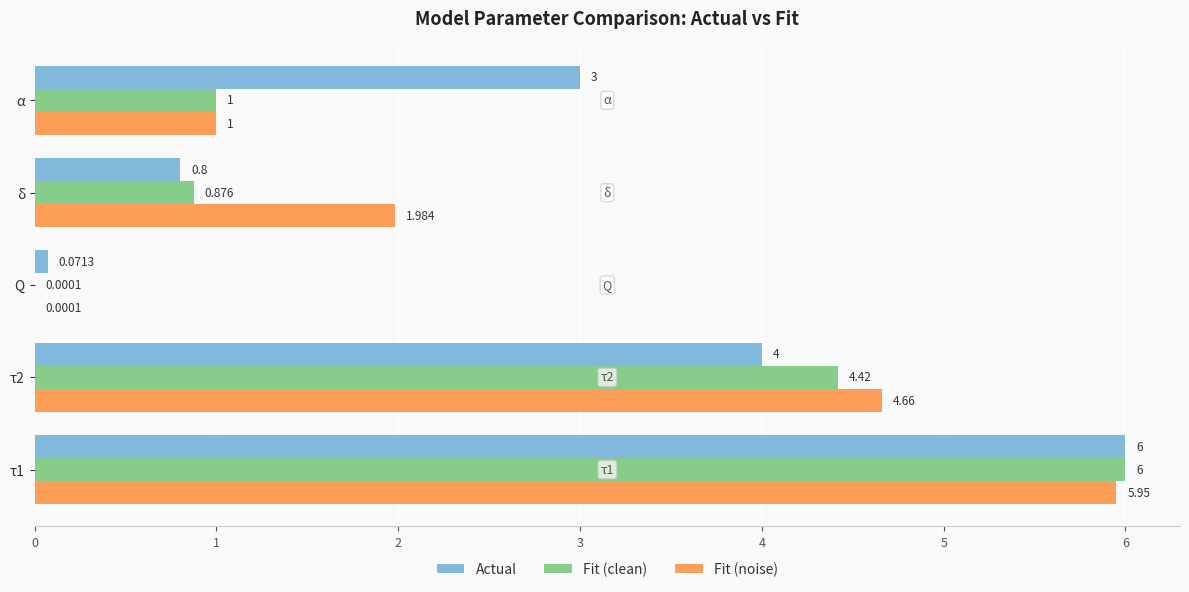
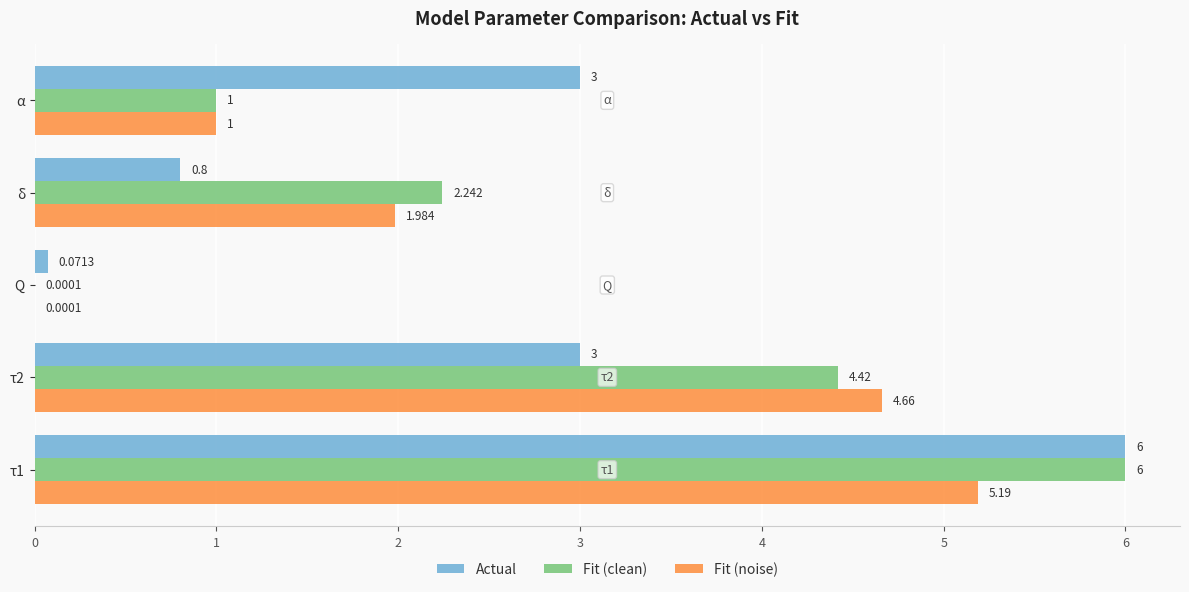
Fit (clean), δ: 0.876 -> 2.242
Actual, τ2: 4 -> 3
Fit (noise), τ1: 5.95 -> 5.19
